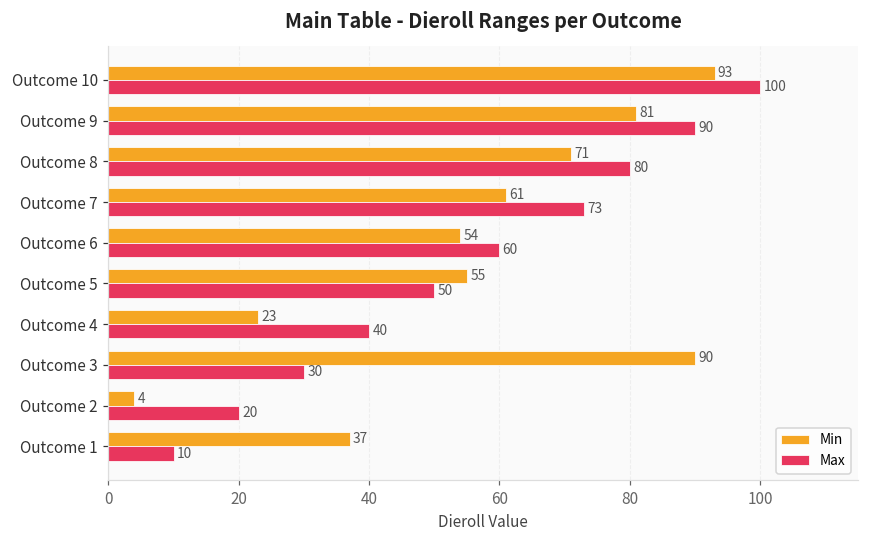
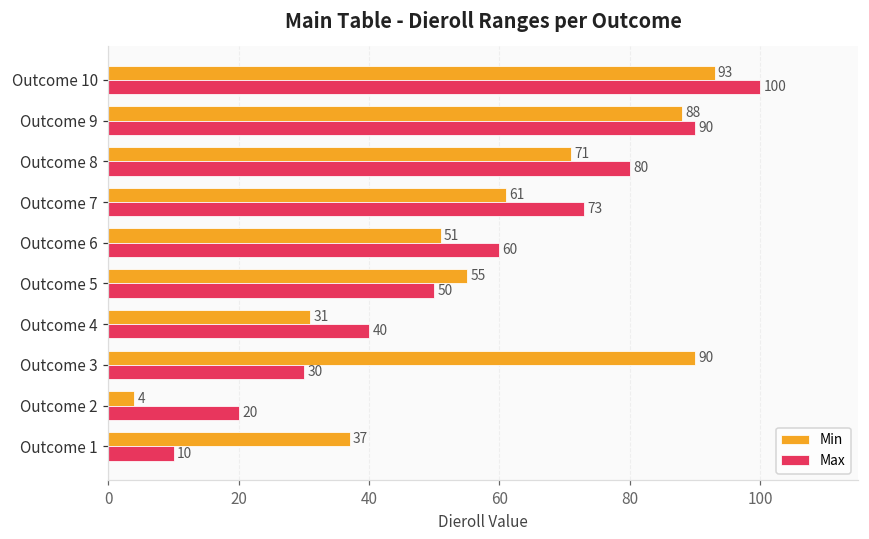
Min, Outcome 9: 81 -> 88
Min, Outcome 6: 54 -> 51
Min, Outcome 4: 23 -> 31
